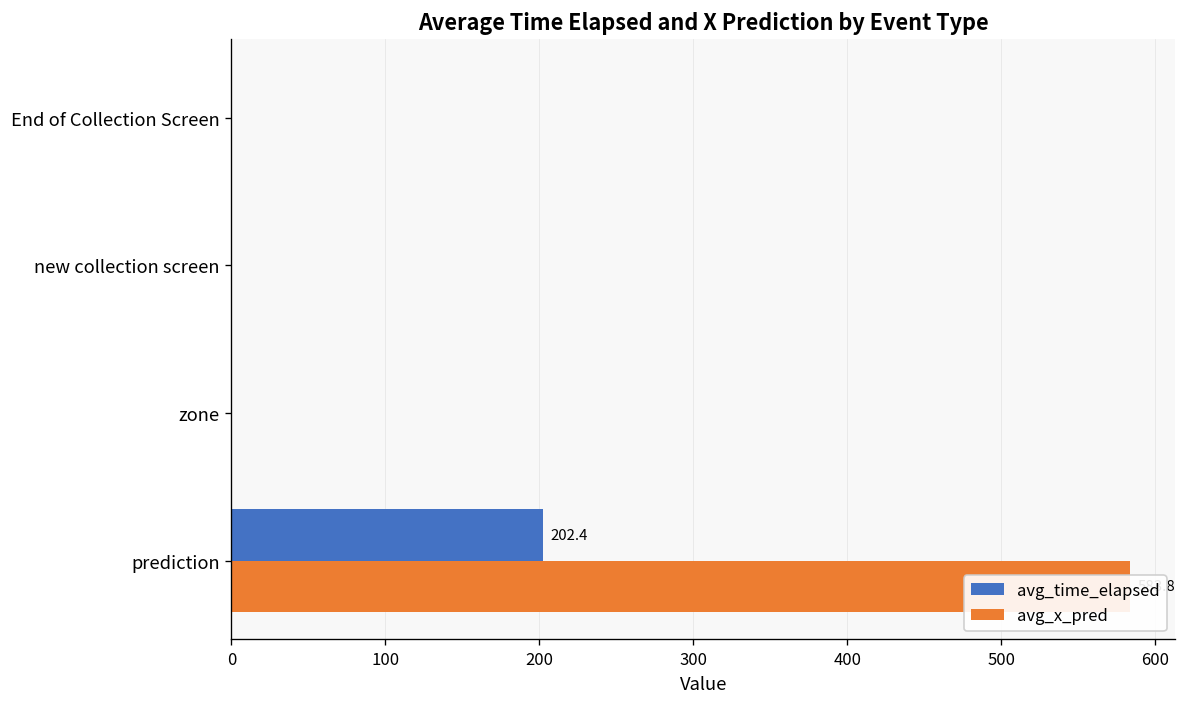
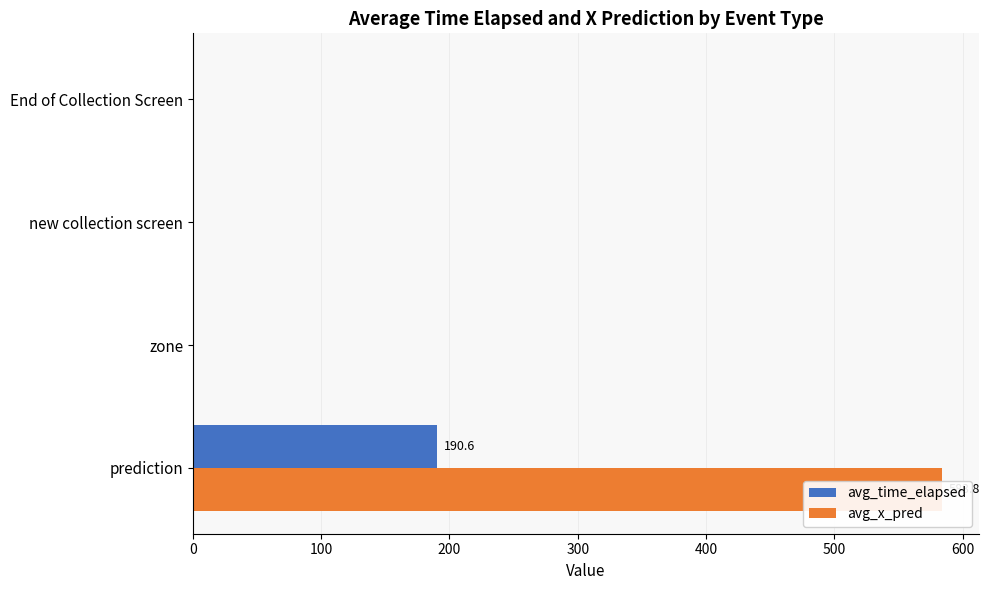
avg_time_elapsed, prediction: 202.4 -> 190.6
